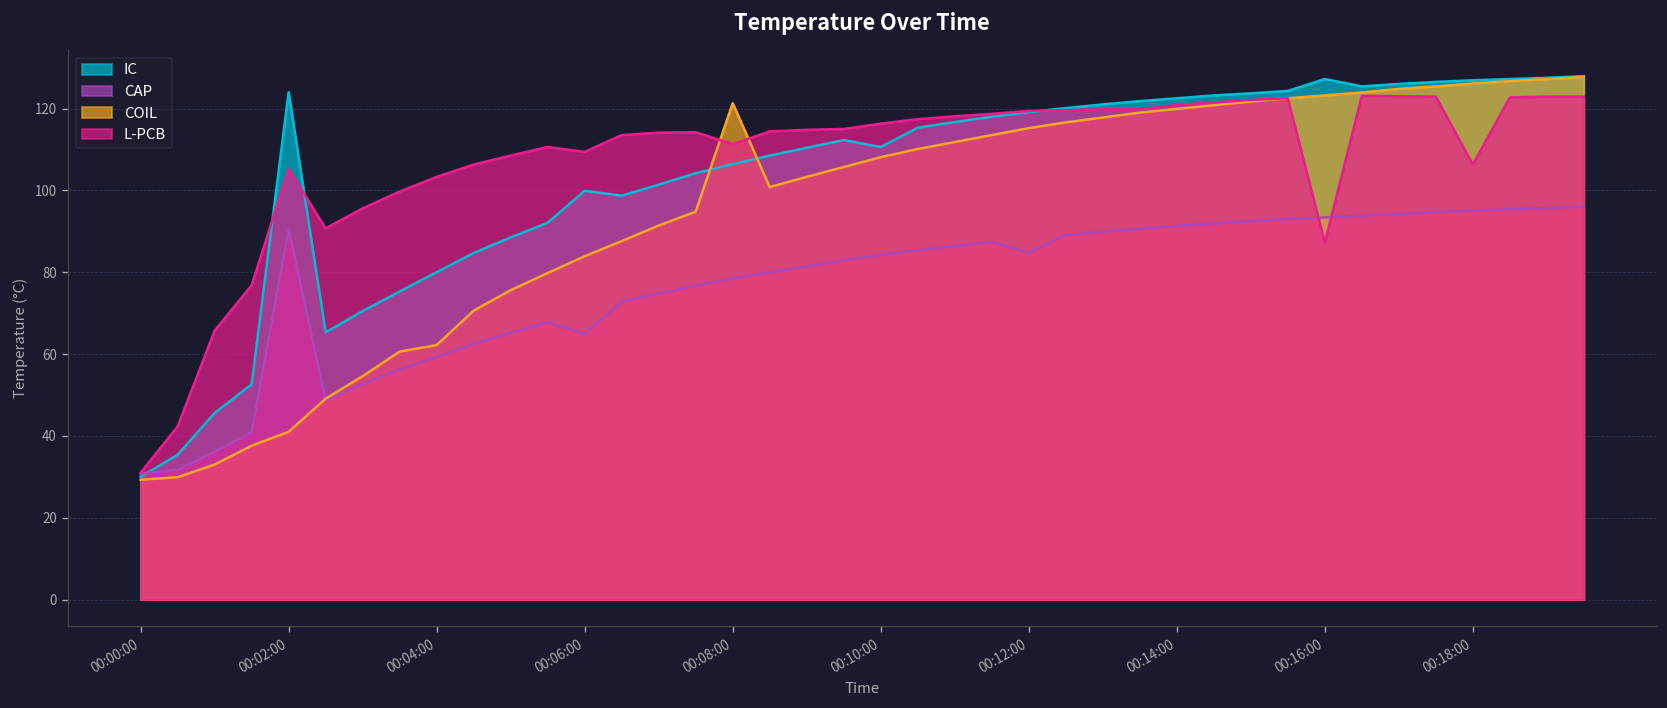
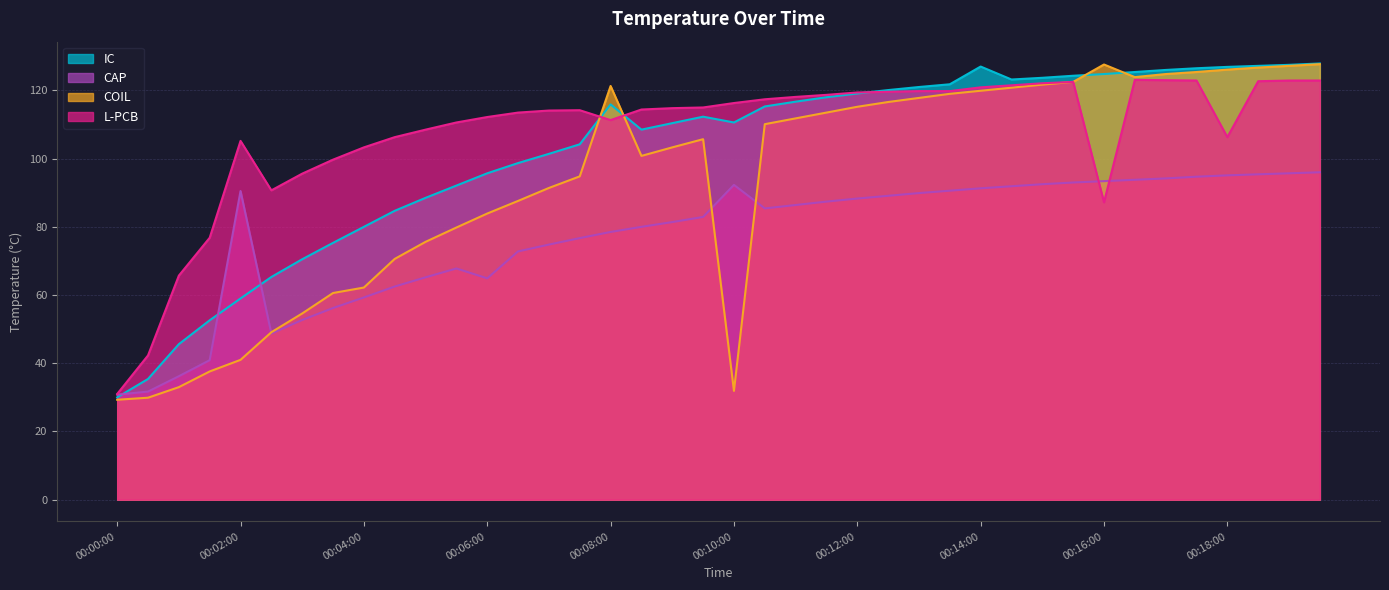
IC, 00:02:00: 124 -> 59
IC, 00:06:00: 100 -> 96
L-PCB, 00:06:00: 109 -> 112
IC, 00:08:00: 106 -> 116
CAP, 00:10:00: 84 -> 92
COIL, 00:10:00: 108 -> 32
CAP, 00:12:00: 85 -> 88
IC, 00:14:00: 123 -> 127
IC, 00:16:00: 127 -> 125
COIL, 00:16:00: 123 -> 128
